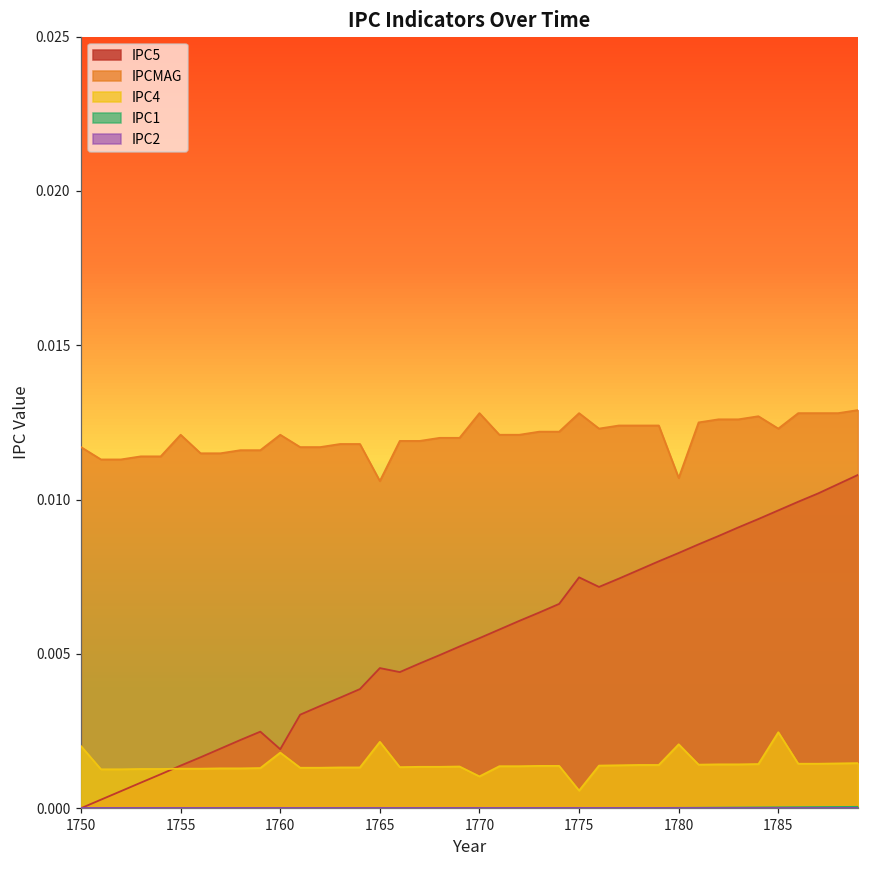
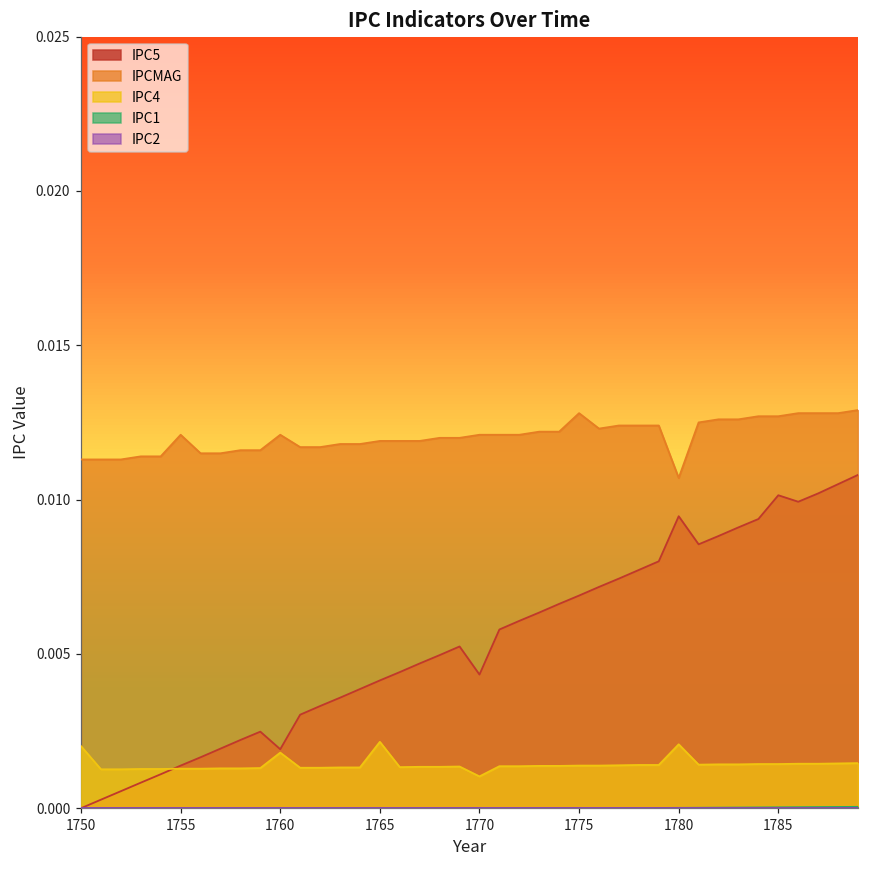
IPCMAG, 1750: 0.0117 -> 0.0113
IPC5, 1765: 0.0045 -> 0.0041
IPCMAG, 1765: 0.0106 -> 0.0119
IPC5, 1770: 0.0055 -> 0.0043
IPCMAG, 1770: 0.0128 -> 0.0121
IPC5, 1775: 0.0075 -> 0.0069
IPC4, 1775: 0.0006 -> 0.0014
IPC5, 1780: 0.0083 -> 0.0095
IPC5, 1785: 0.0097 -> 0.0101
IPCMAG, 1785: 0.0123 -> 0.0127
IPC4, 1785: 0.0025 -> 0.0014
